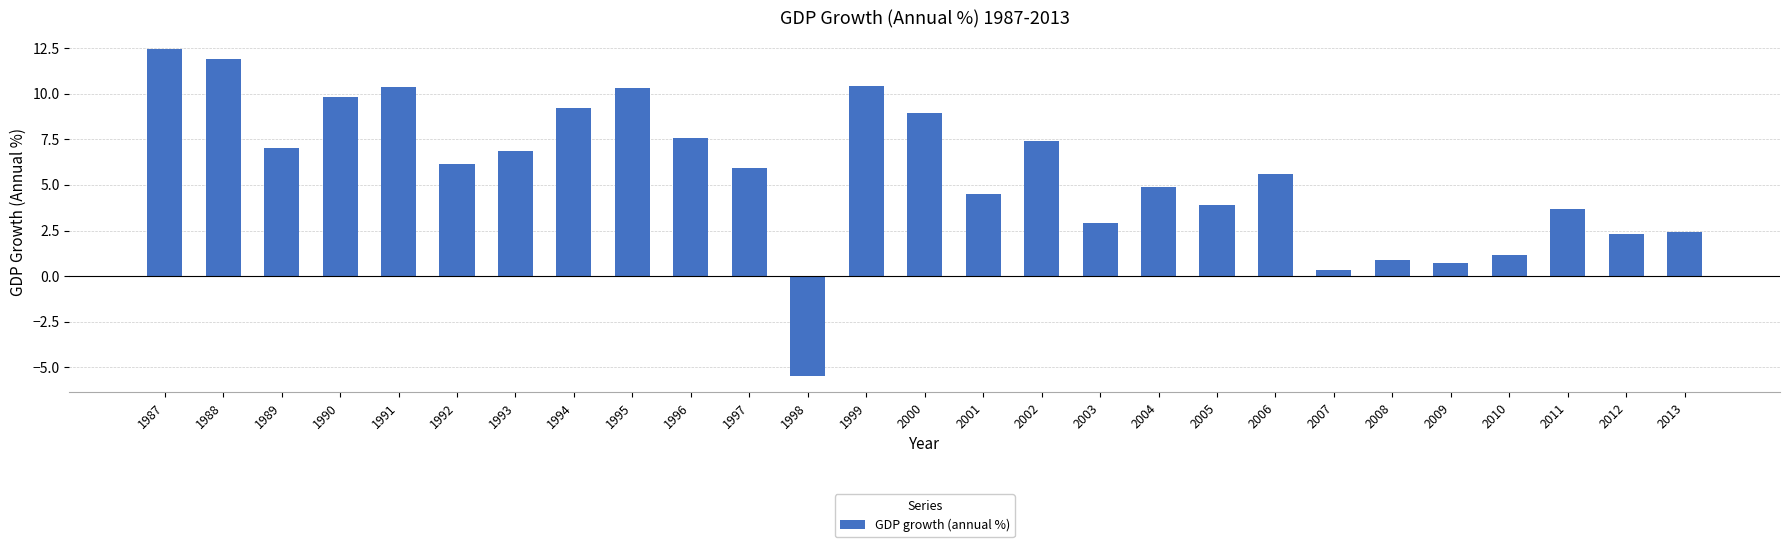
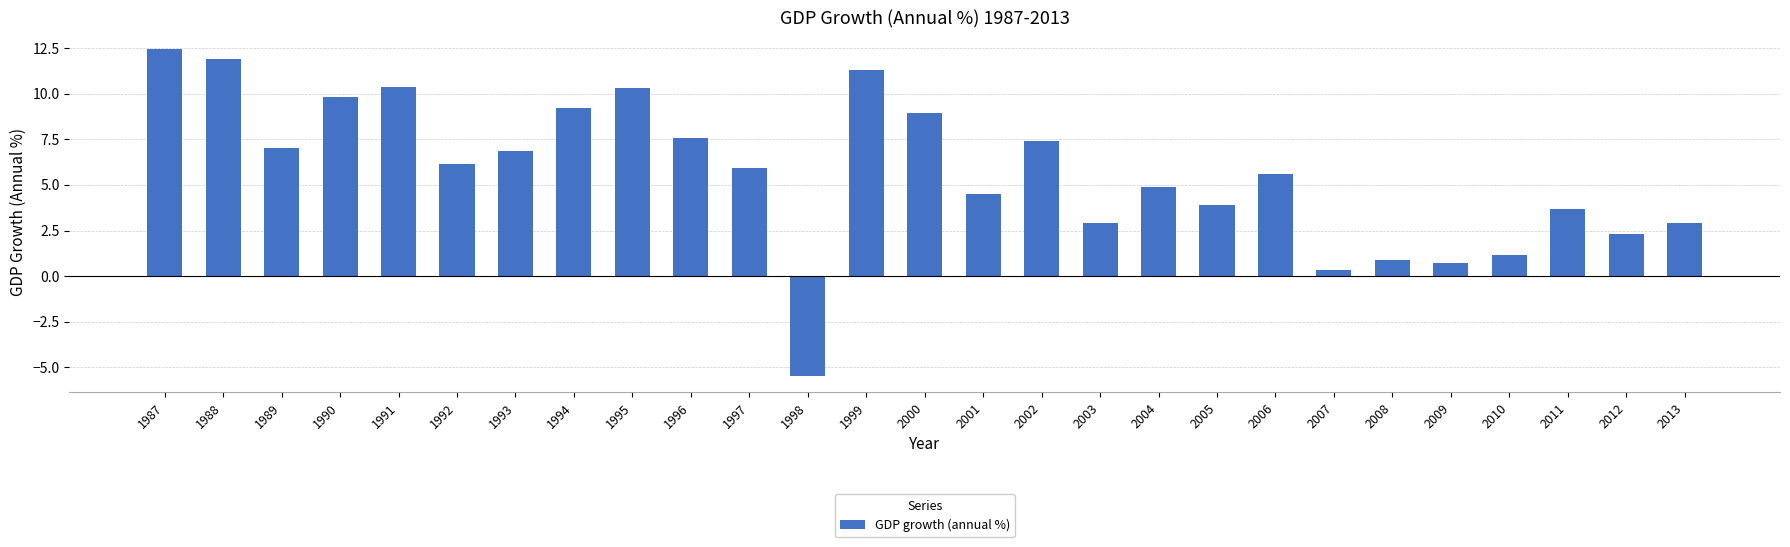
1999: 10.4 -> 11.3
2013: 2.4 -> 2.9
